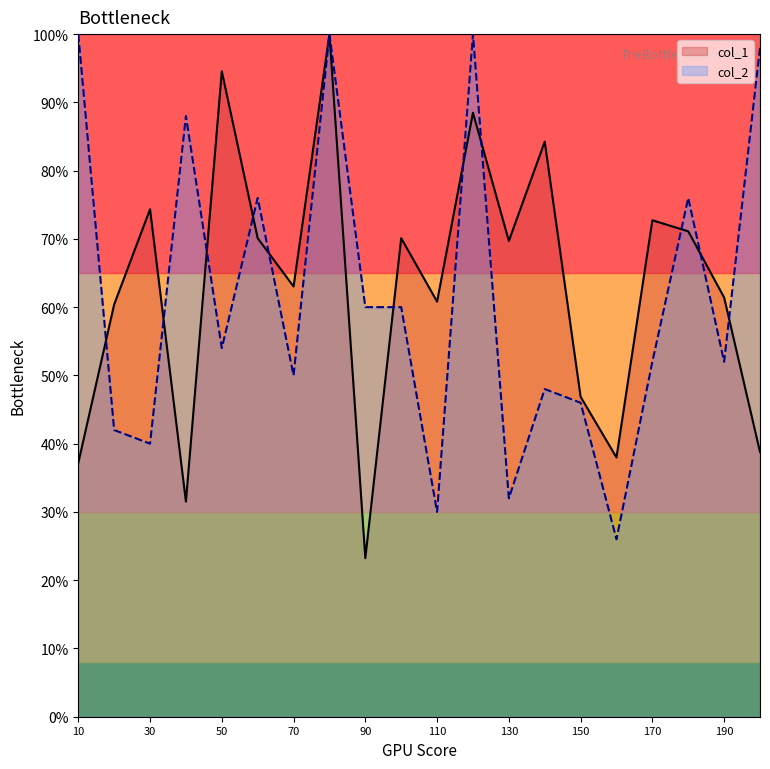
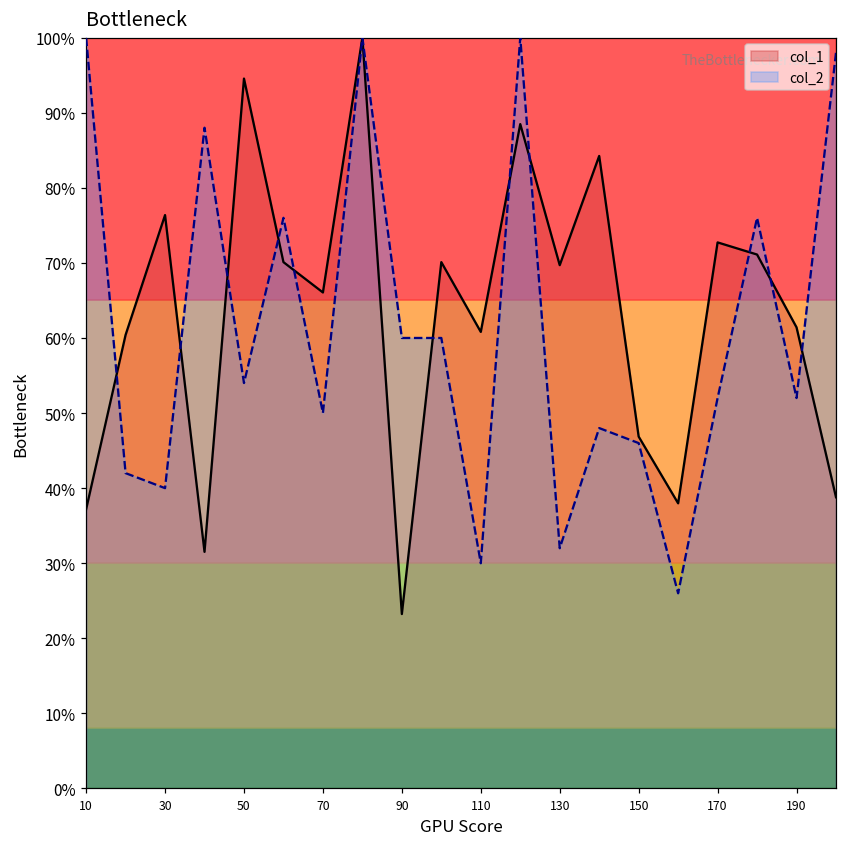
col_1, 30: 74% -> 76%
col_1, 70: 63% -> 66%
